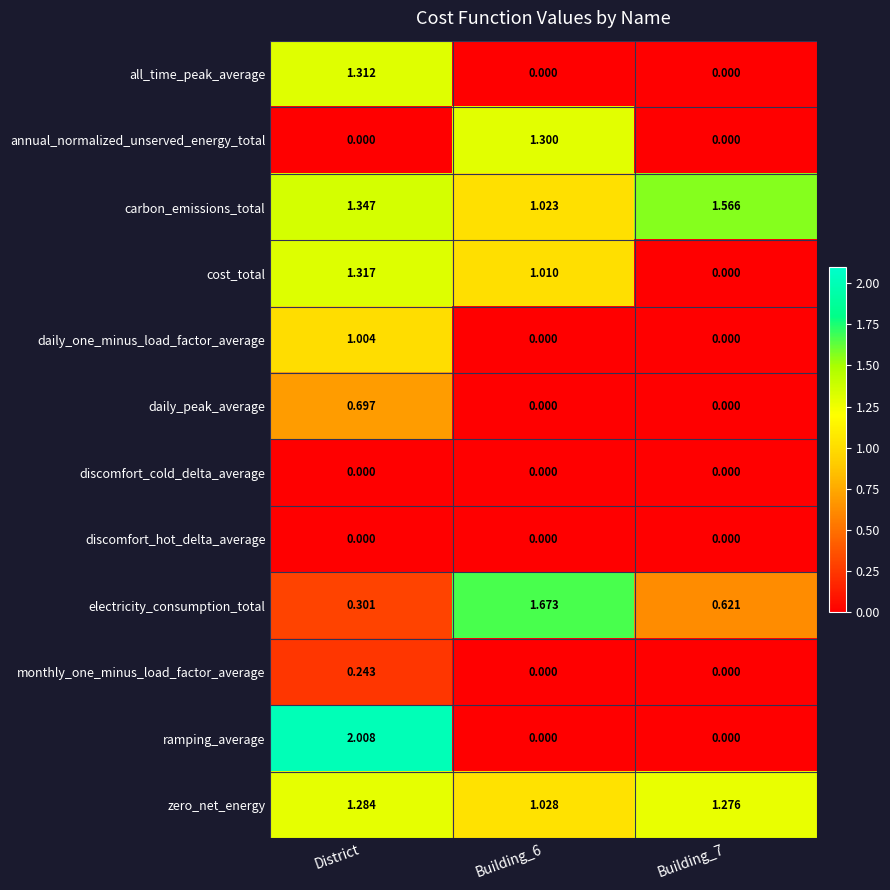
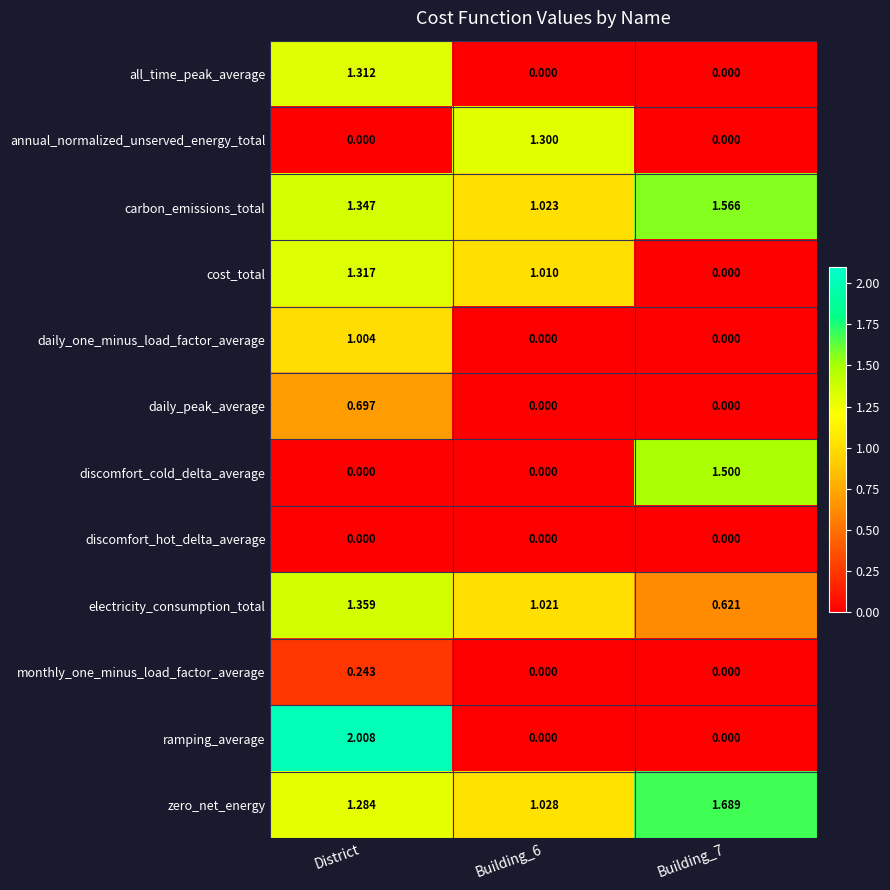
discomfort_cold_delta_average, Building_7: 0.000 -> 1.500
electricity_consumption_total, District: 0.301 -> 1.359
electricity_consumption_total, Building_6: 1.673 -> 1.021
zero_net_energy, Building_7: 1.276 -> 1.689
